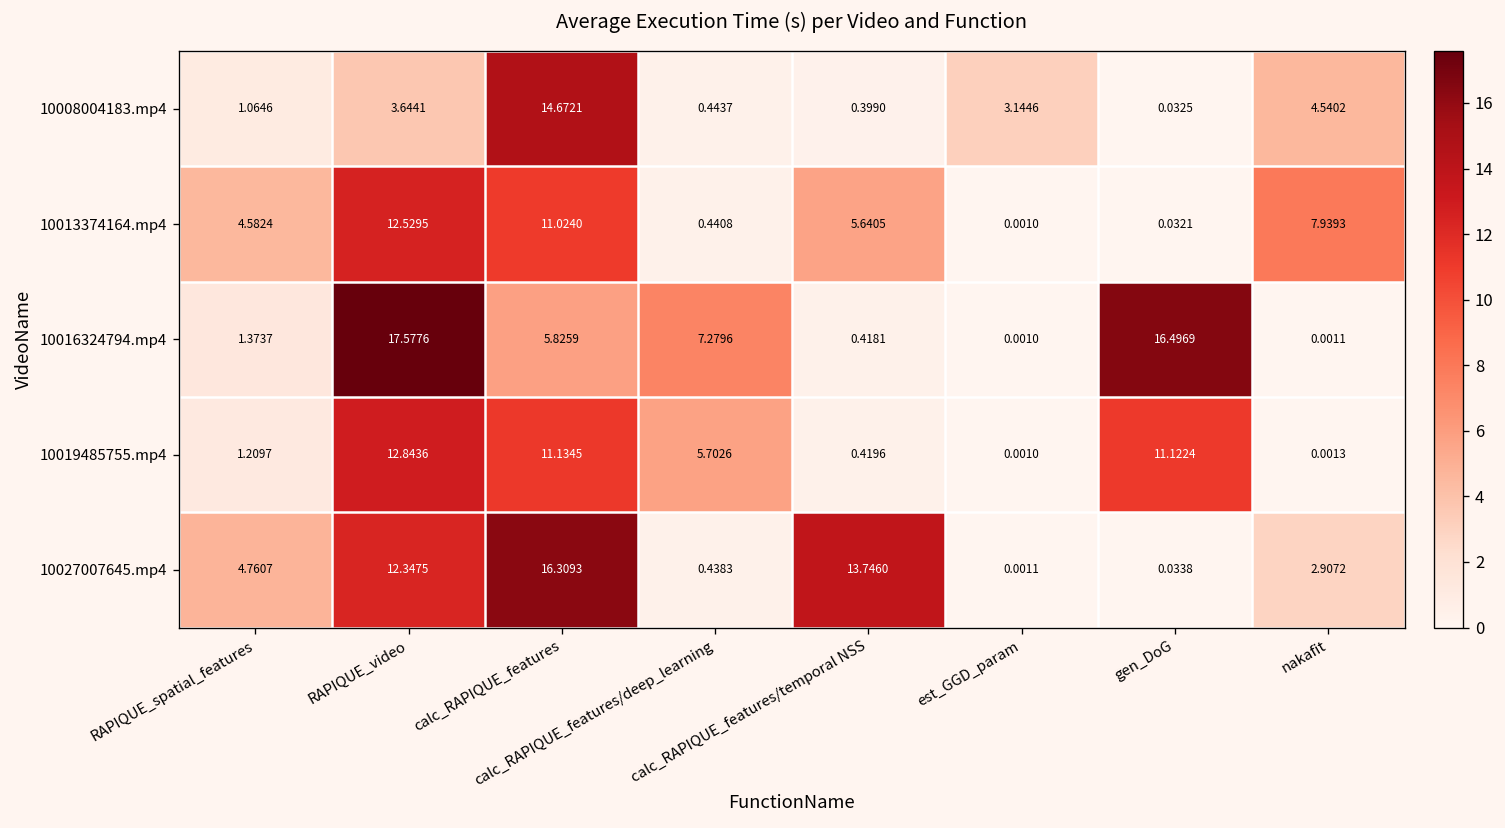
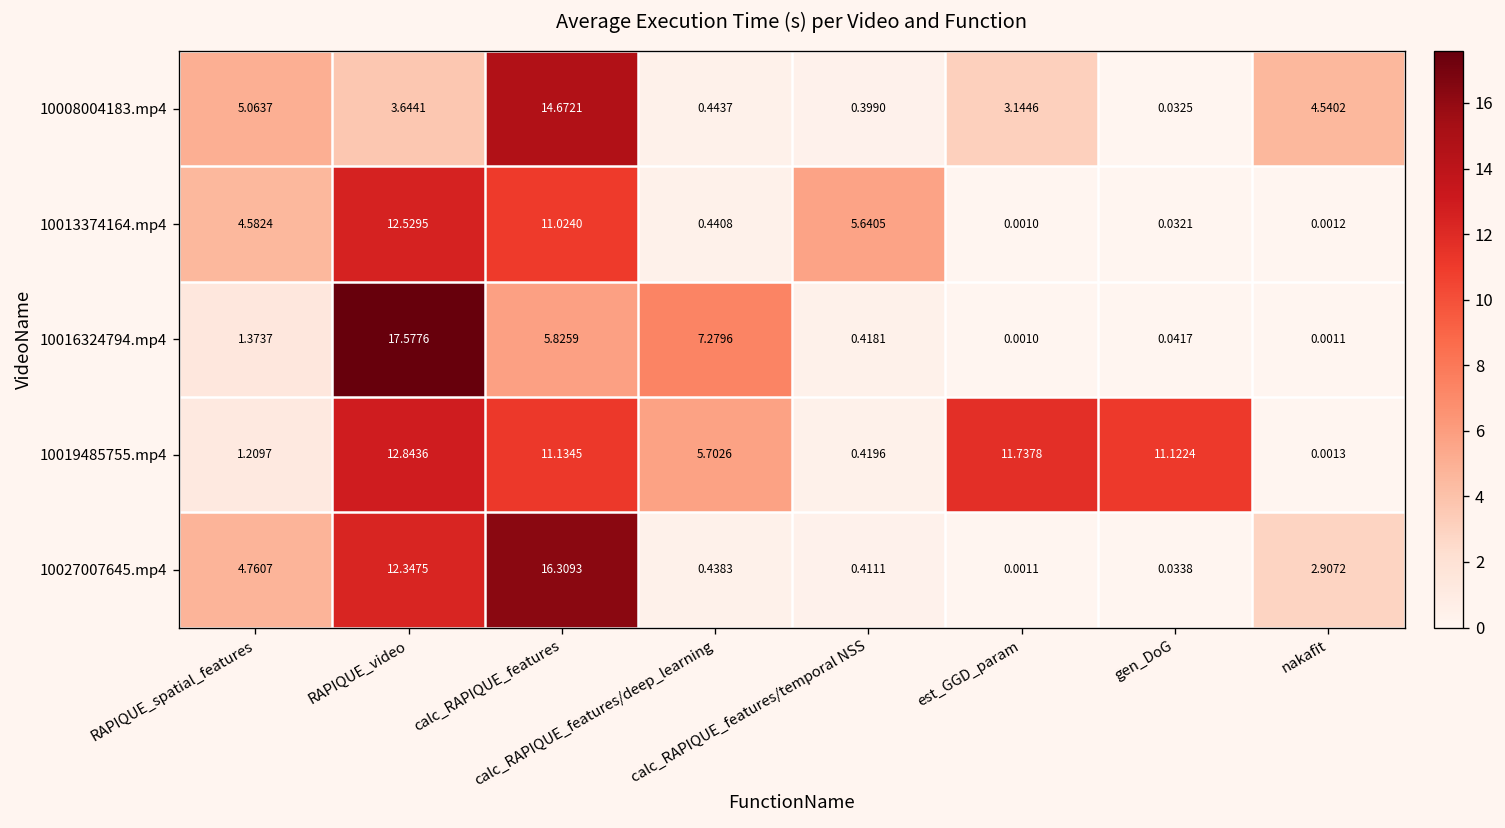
10008004183.mp4, RAPIQUE_spatial_features: 1.0646 -> 5.0637
10013374164.mp4, nakafit: 7.9393 -> 0.0012
10016324794.mp4, gen_DoG: 16.4969 -> 0.0417
10019485755.mp4, est_GGD_param: 0.0010 -> 11.7378
10027007645.mp4, calc_RAPIQUE_features/temporal NSS: 13.7460 -> 0.4111
